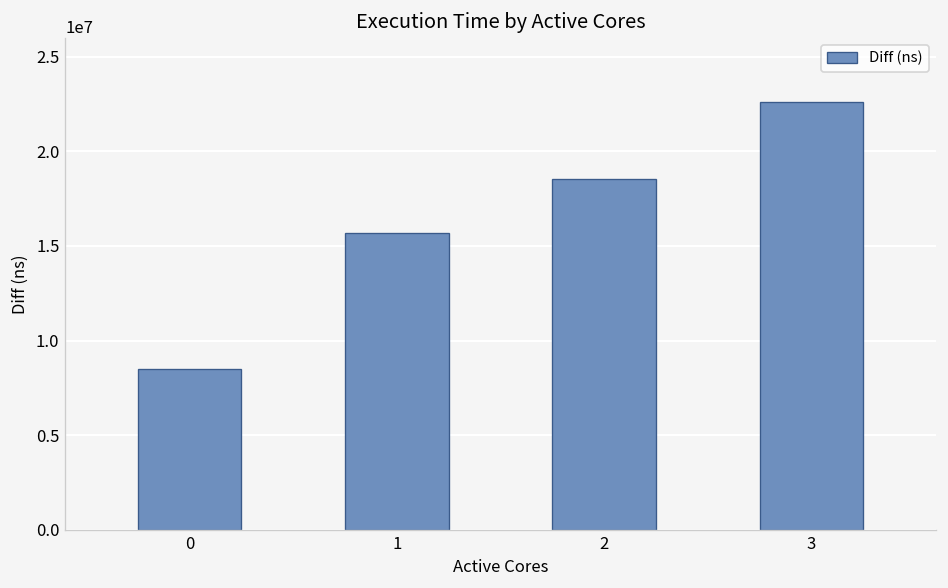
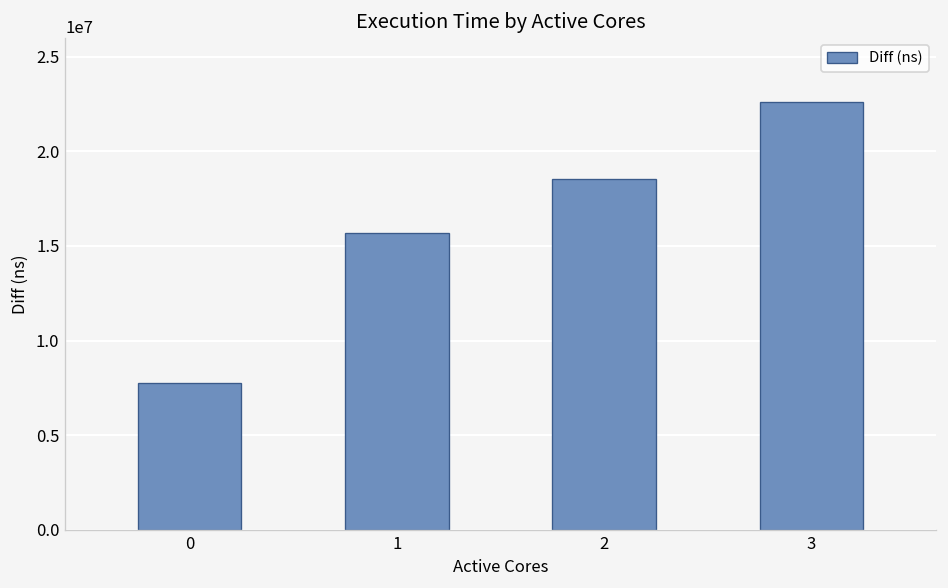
0: 8500000 -> 7700000
